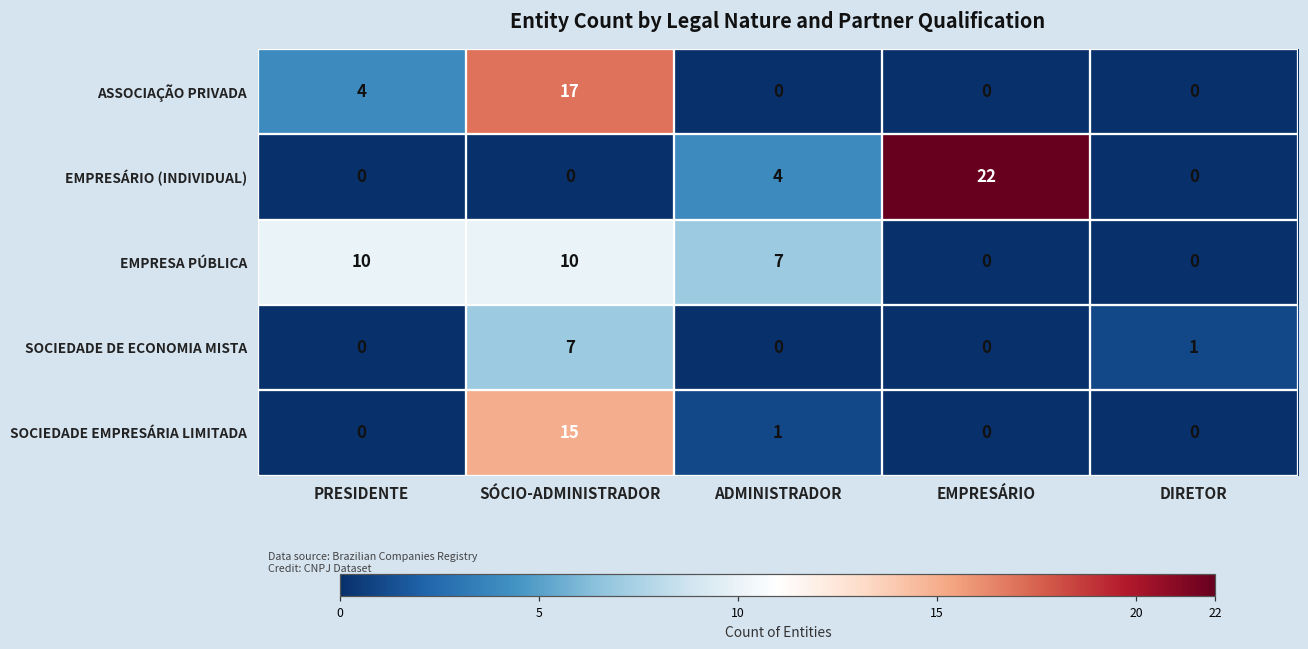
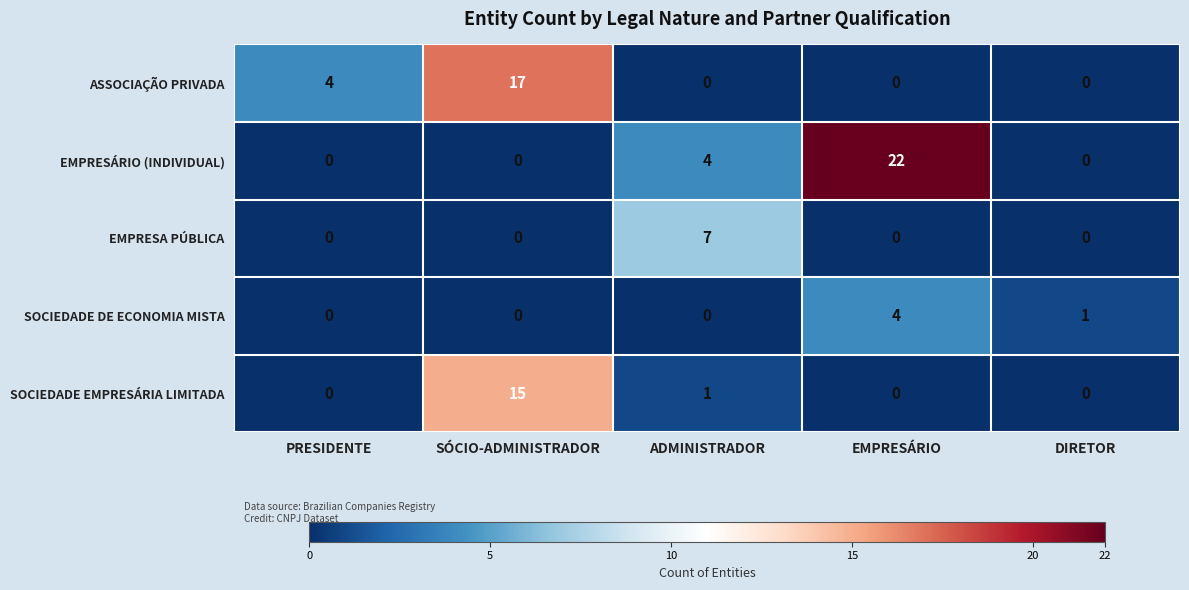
EMPRESA PÚBLICA, PRESIDENTE: 10 -> 0
EMPRESA PÚBLICA, SÓCIO-ADMINISTRADOR: 10 -> 0
SOCIEDADE DE ECONOMIA MISTA, SÓCIO-ADMINISTRADOR: 7 -> 0
SOCIEDADE DE ECONOMIA MISTA, EMPRESÁRIO: 0 -> 4
